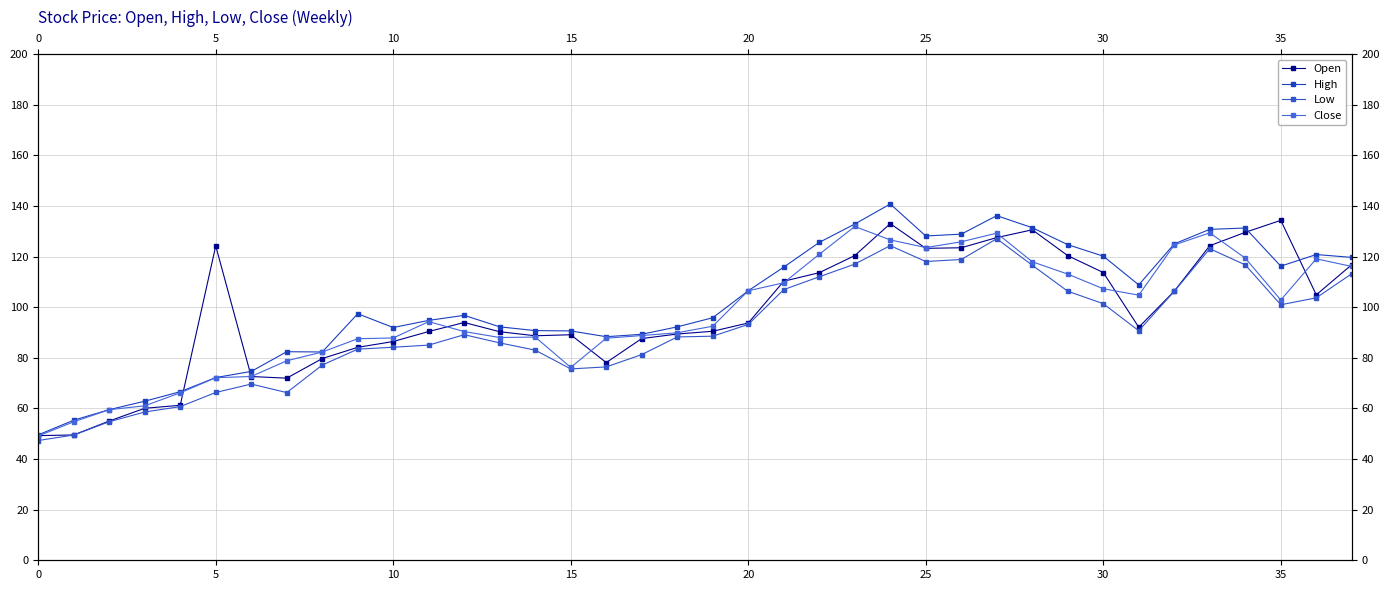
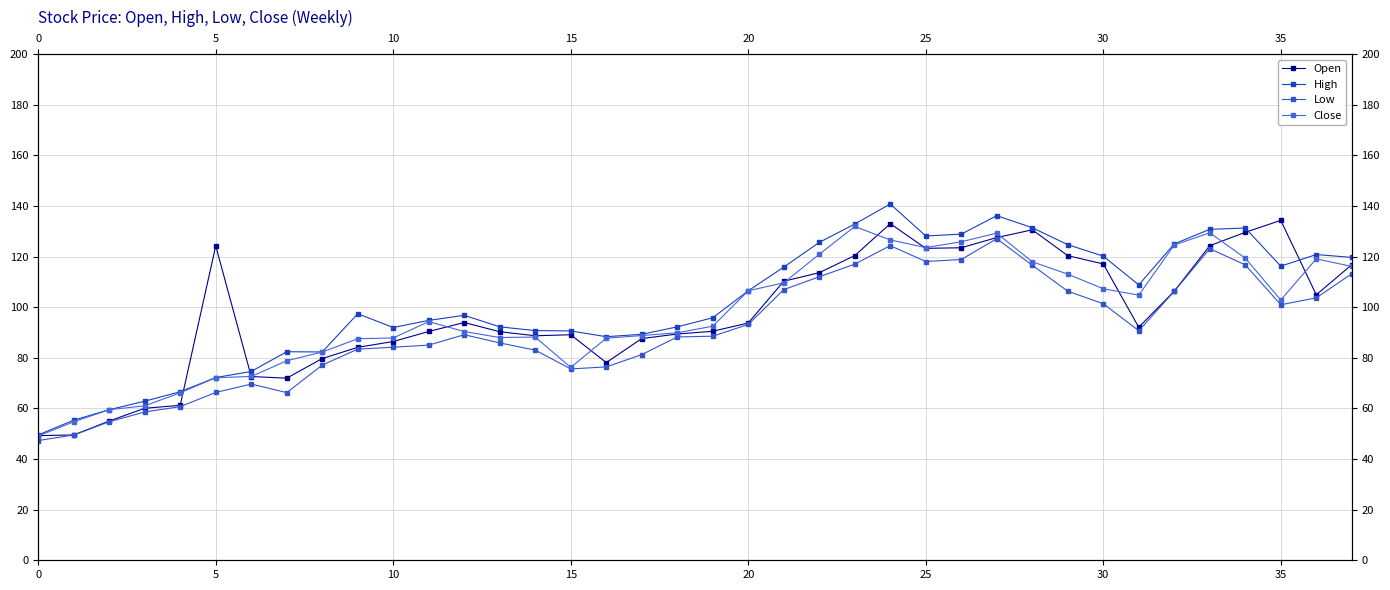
Open, 30: 114 -> 117
